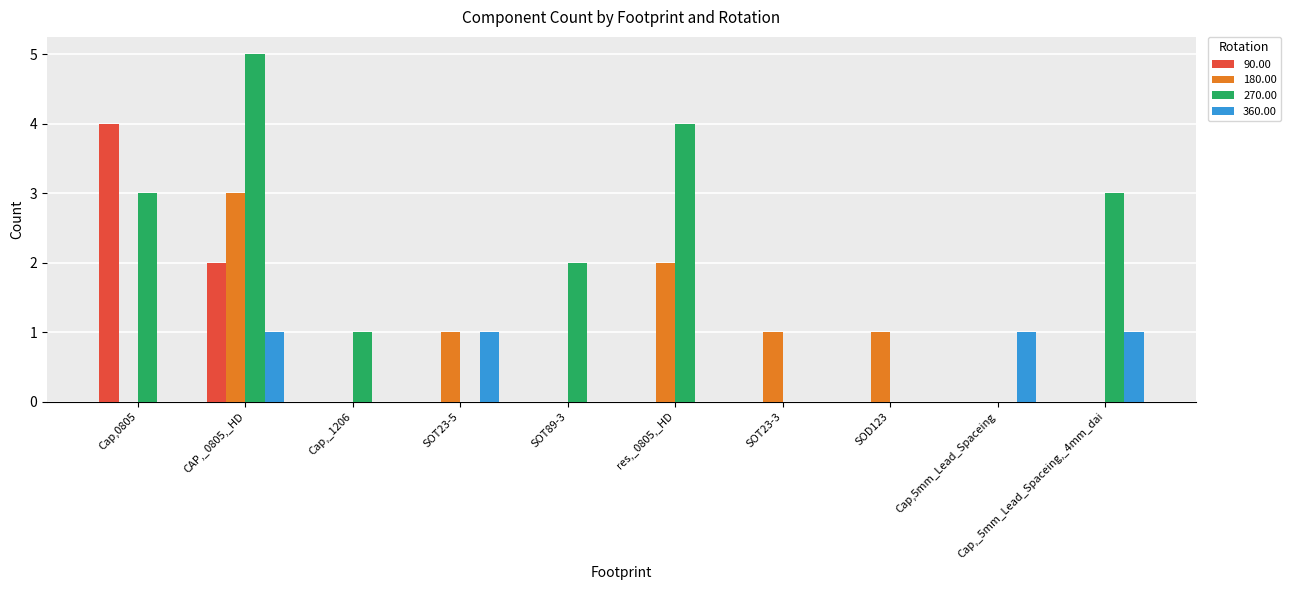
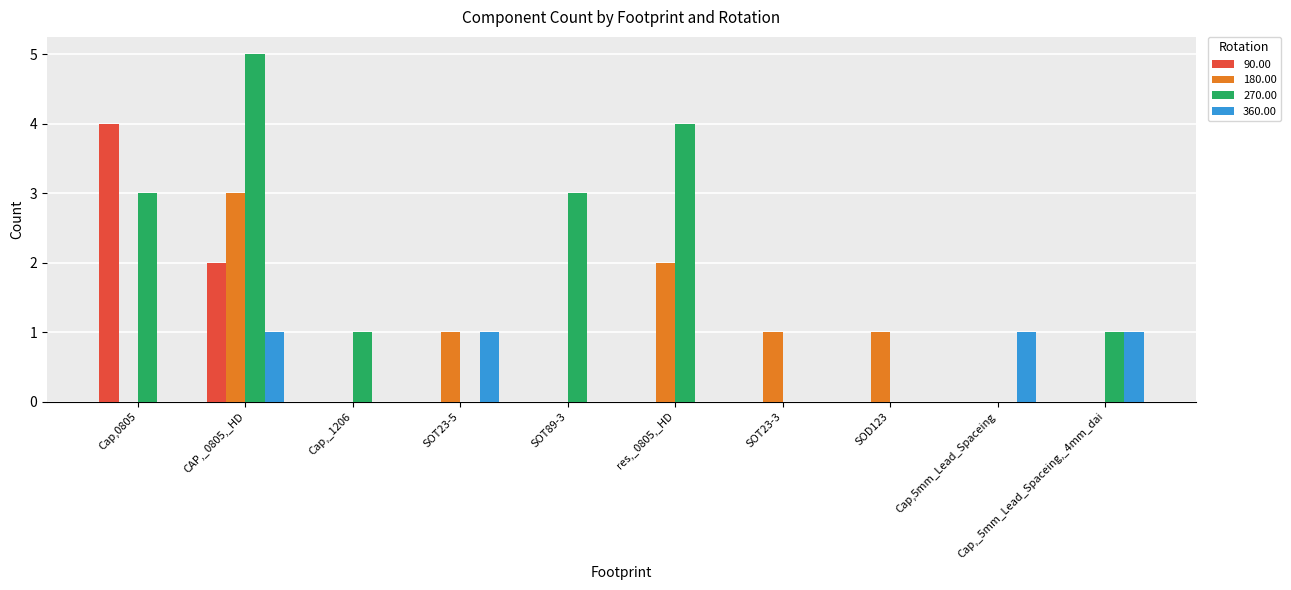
270.00, SOT89-3: 2 -> 3
270.00, Cap,_5mm_Lead_Spaceing,_4mm_dai: 3 -> 1
